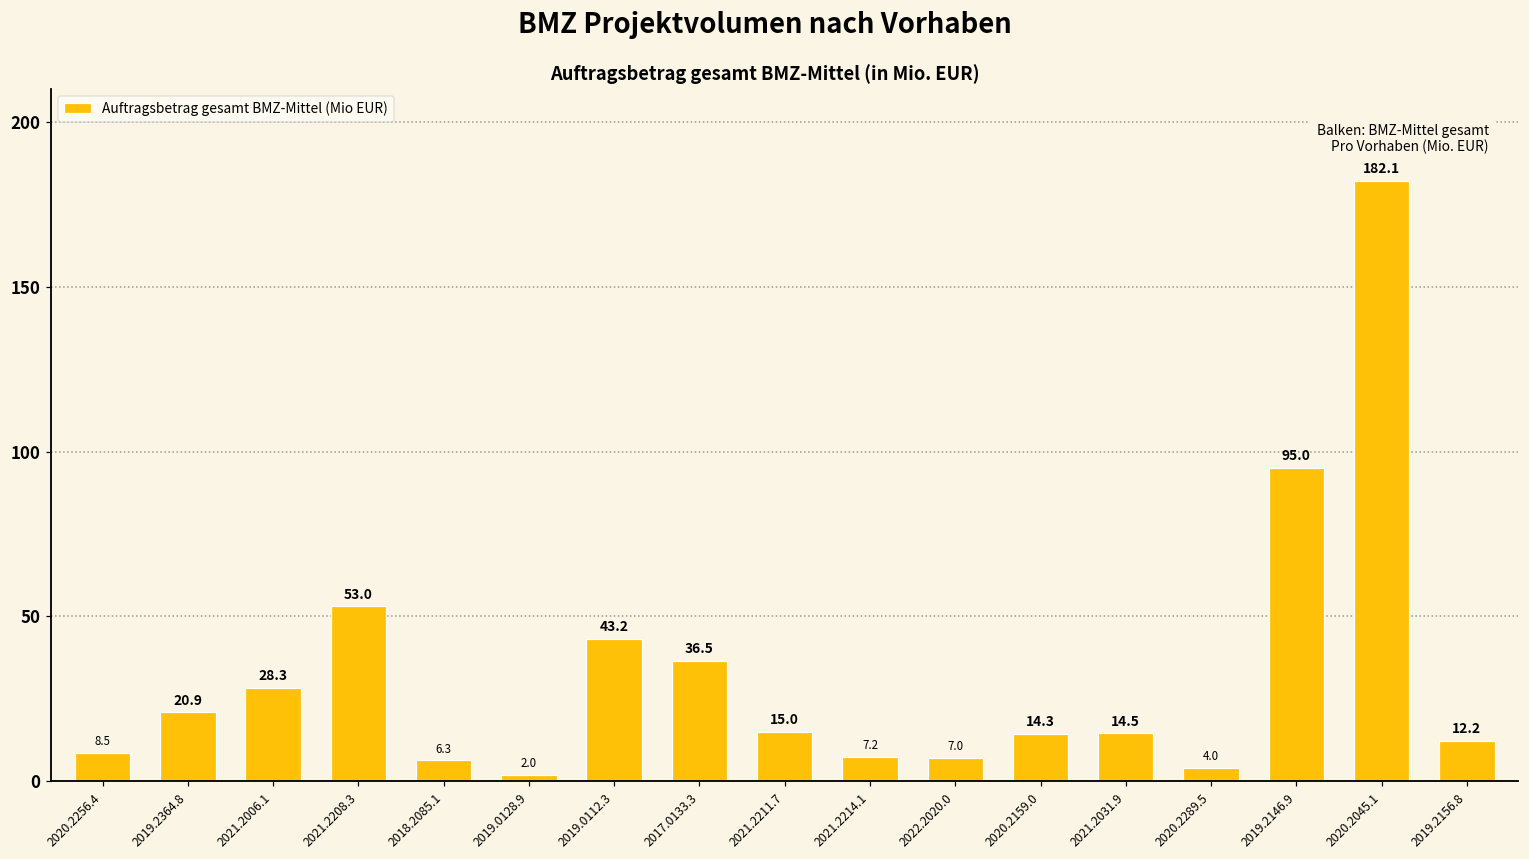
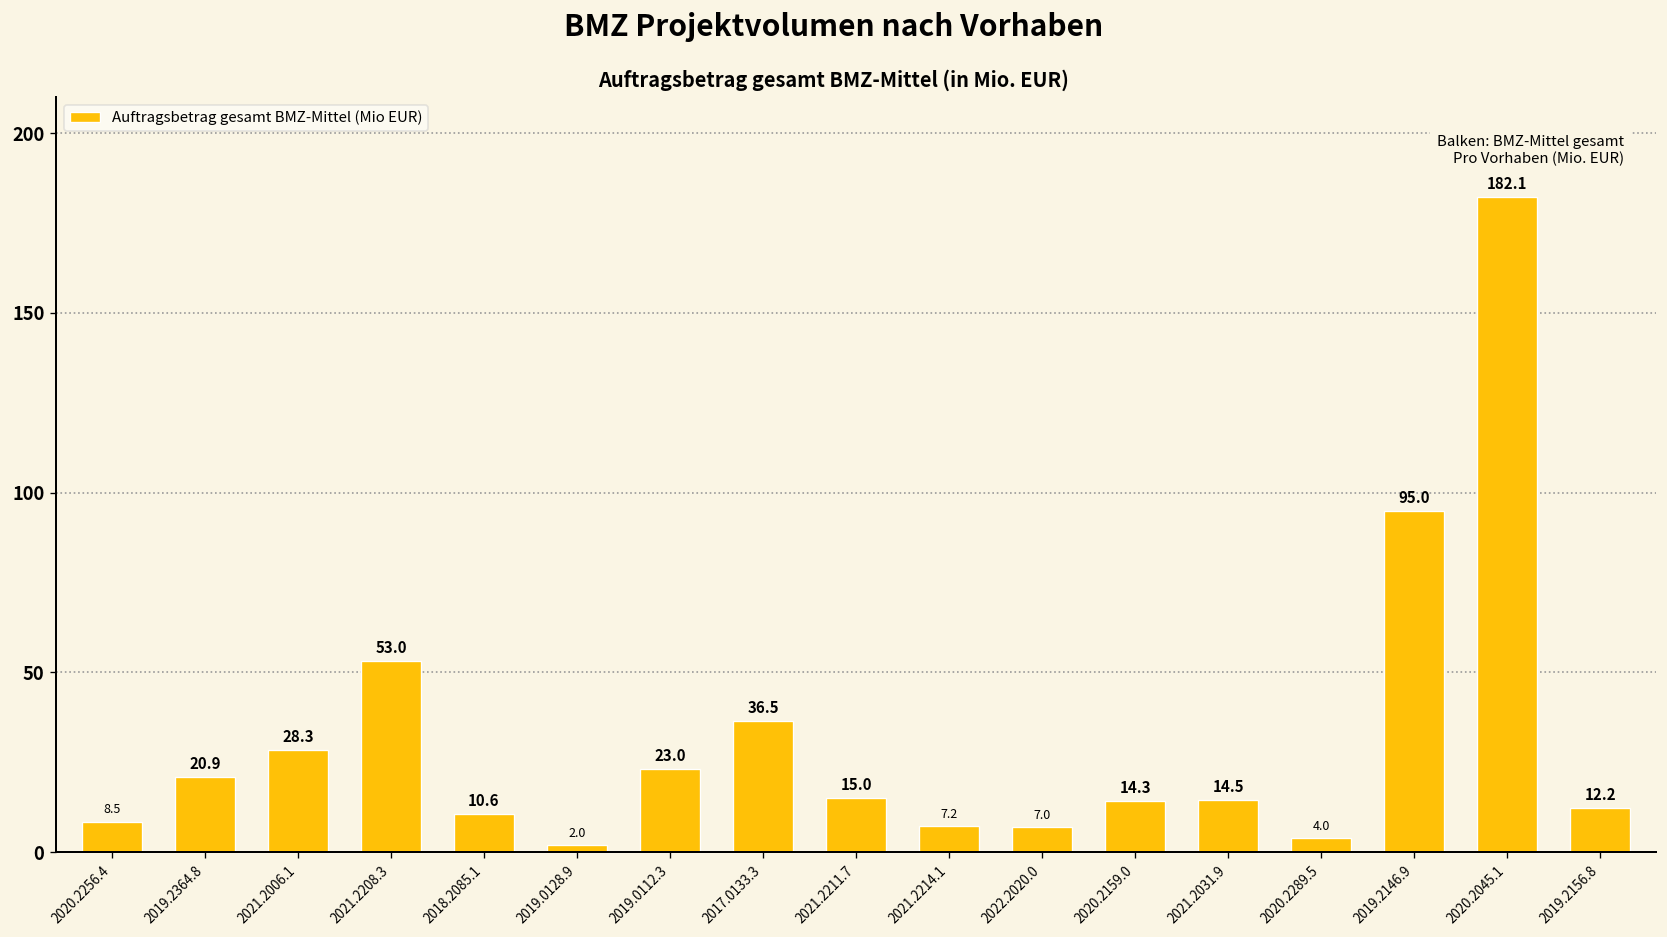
2018.2085.1: 6.3 -> 10.6
2019.0112.3: 43.2 -> 23.0
